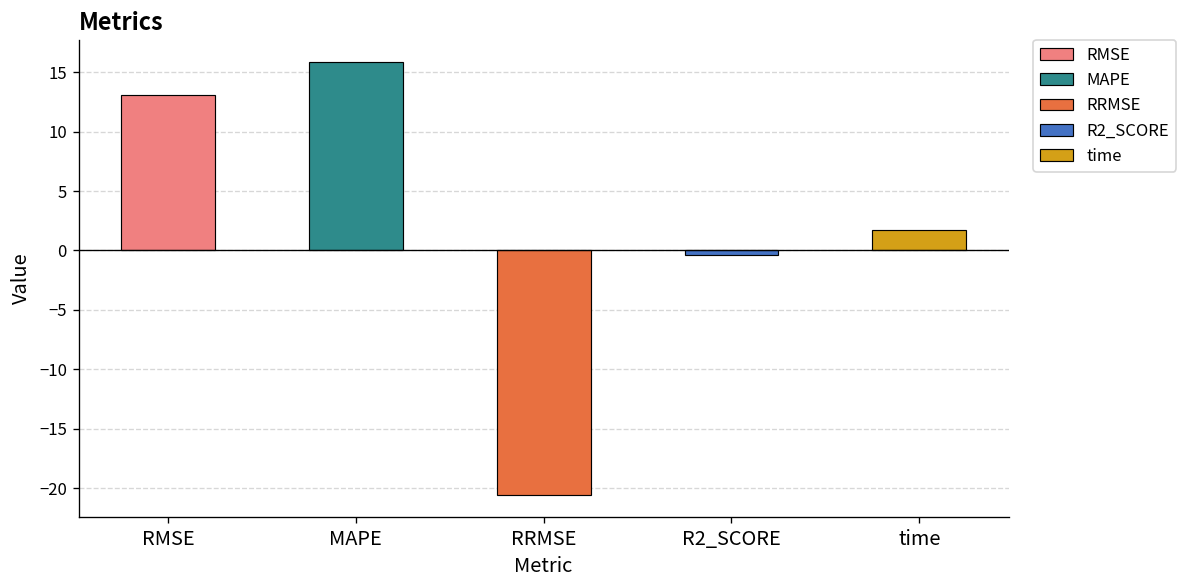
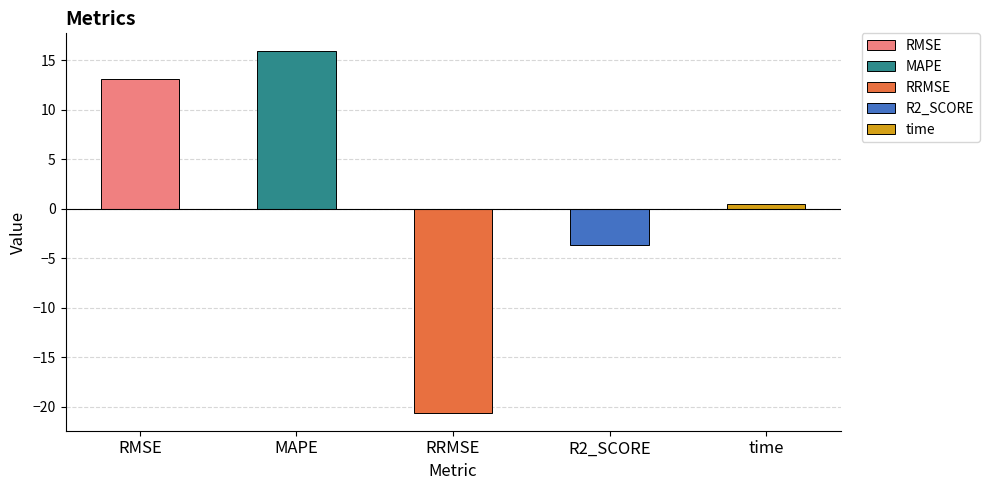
R2_SCORE: 0 -> -4
time: 2 -> 0
